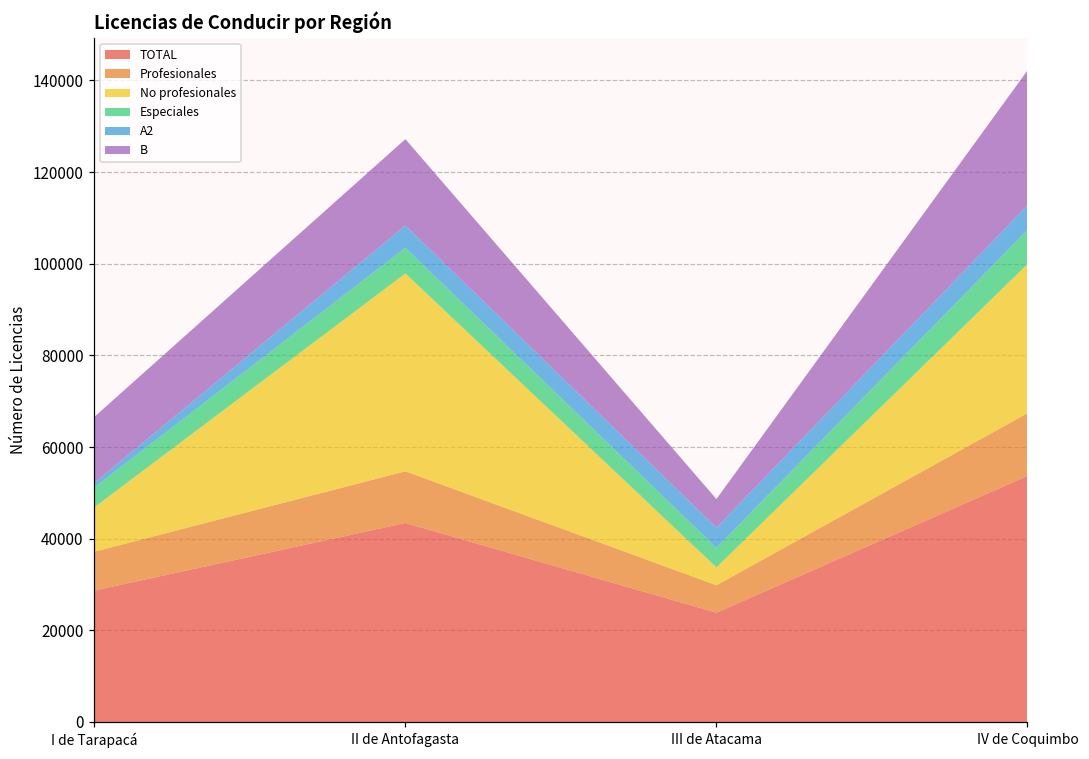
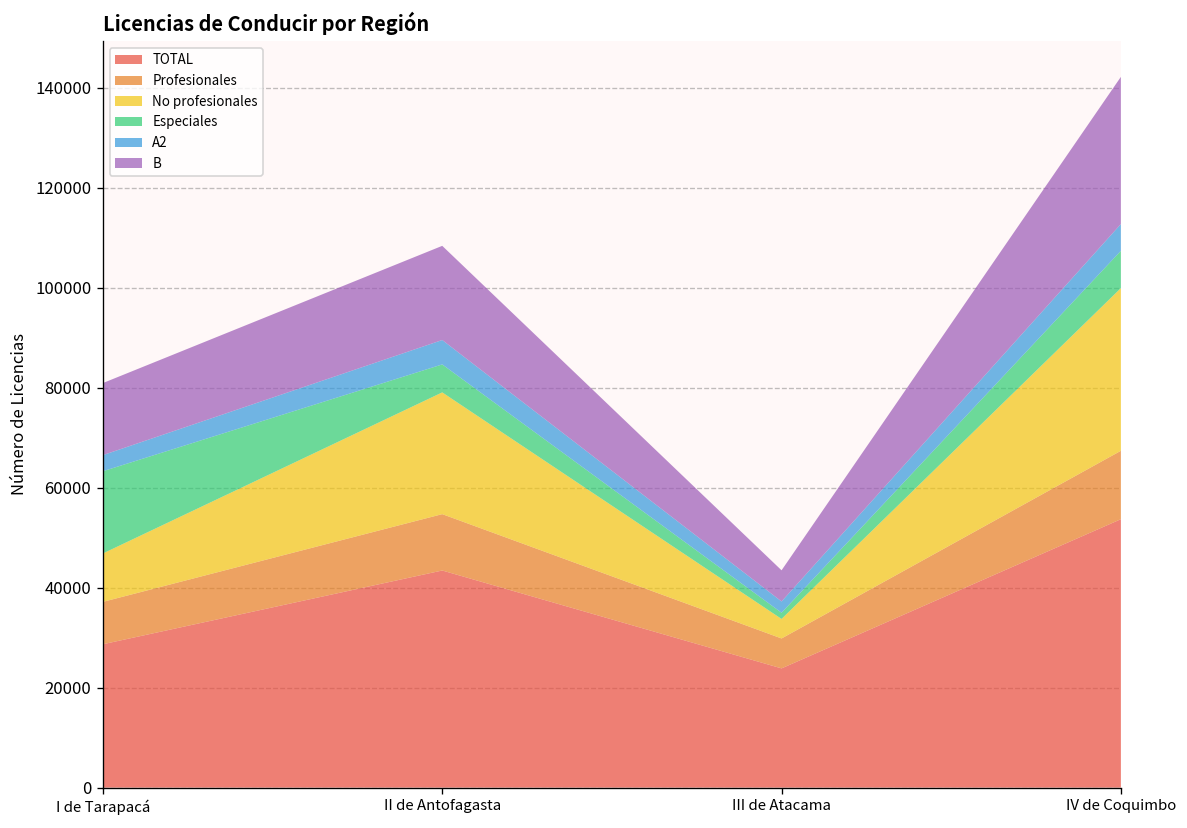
Especiales, I de Tarapacá: 4000 -> 16000
A2, I de Tarapacá: 1000 -> 3000
No profesionales, II de Antofagasta: 43000 -> 24000
Especiales, III de Atacama: 4000 -> 1000
A2, III de Atacama: 4000 -> 2000
